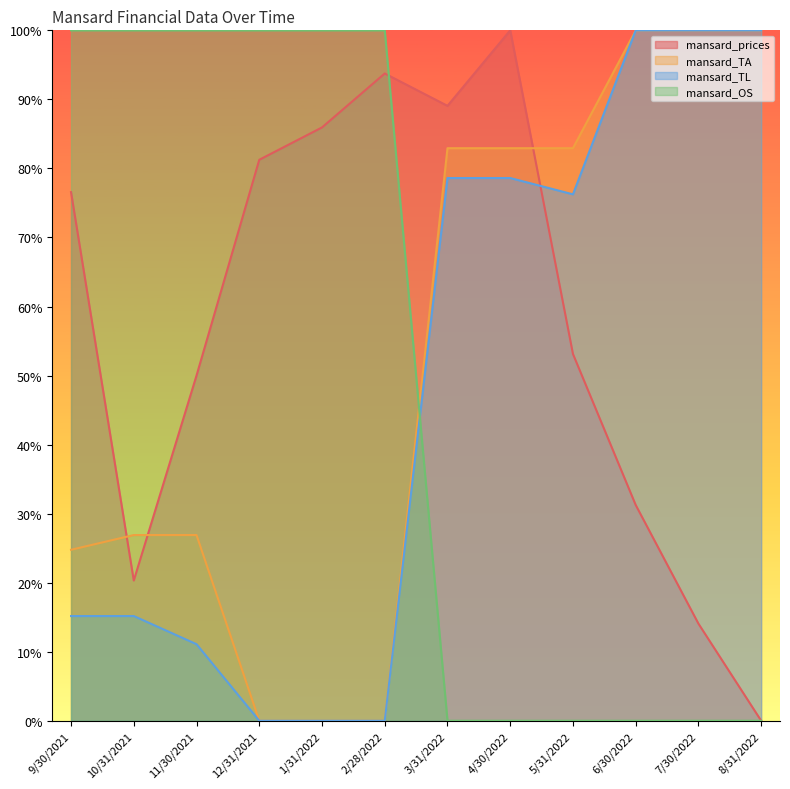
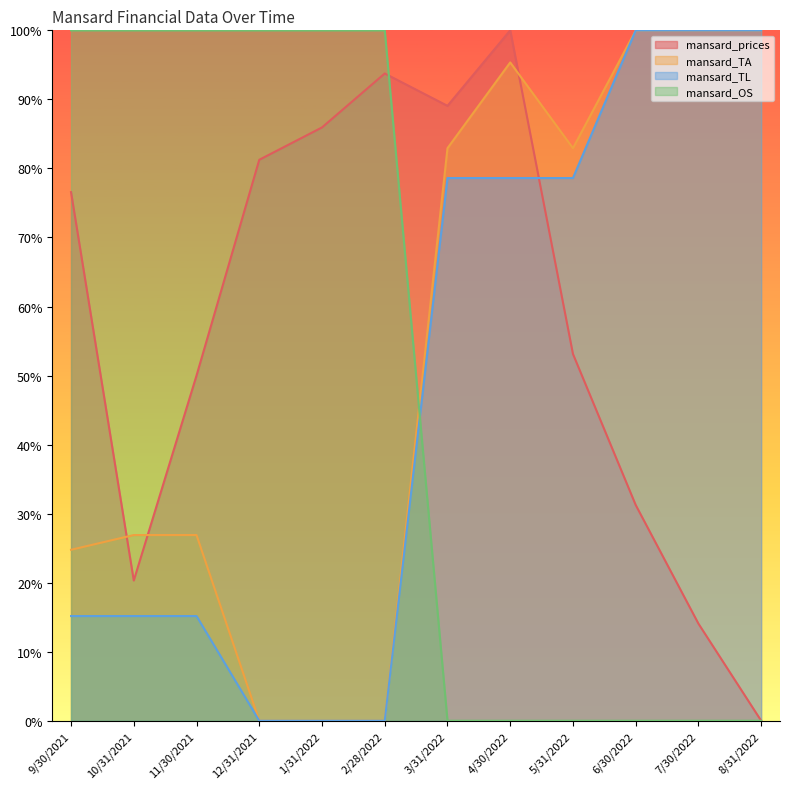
mansard_TL, 11/30/2021: 11% -> 15%
mansard_TA, 4/30/2022: 83% -> 95%
mansard_TL, 5/31/2022: 76% -> 79%
